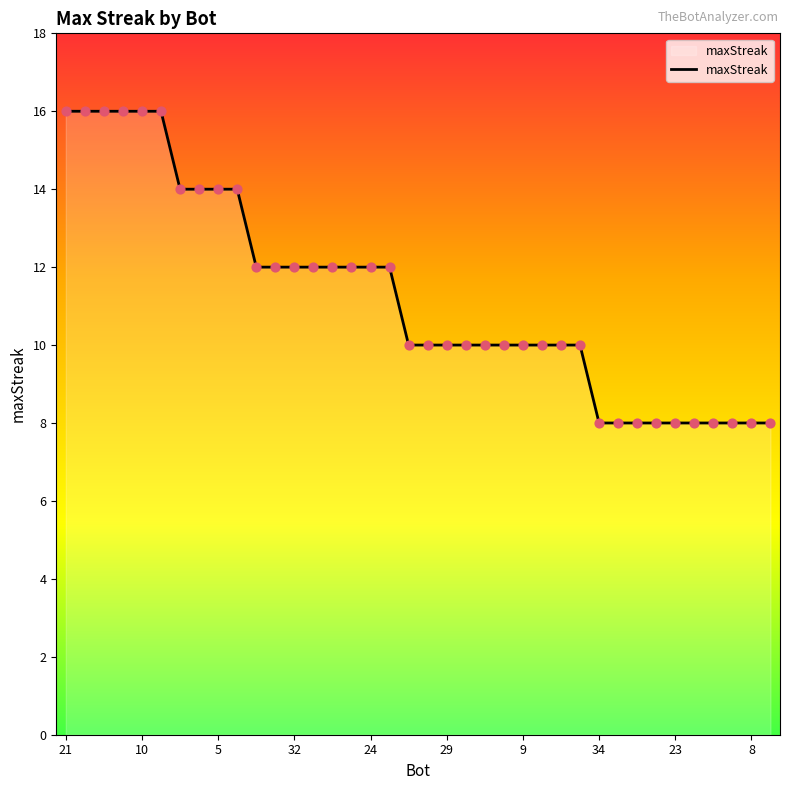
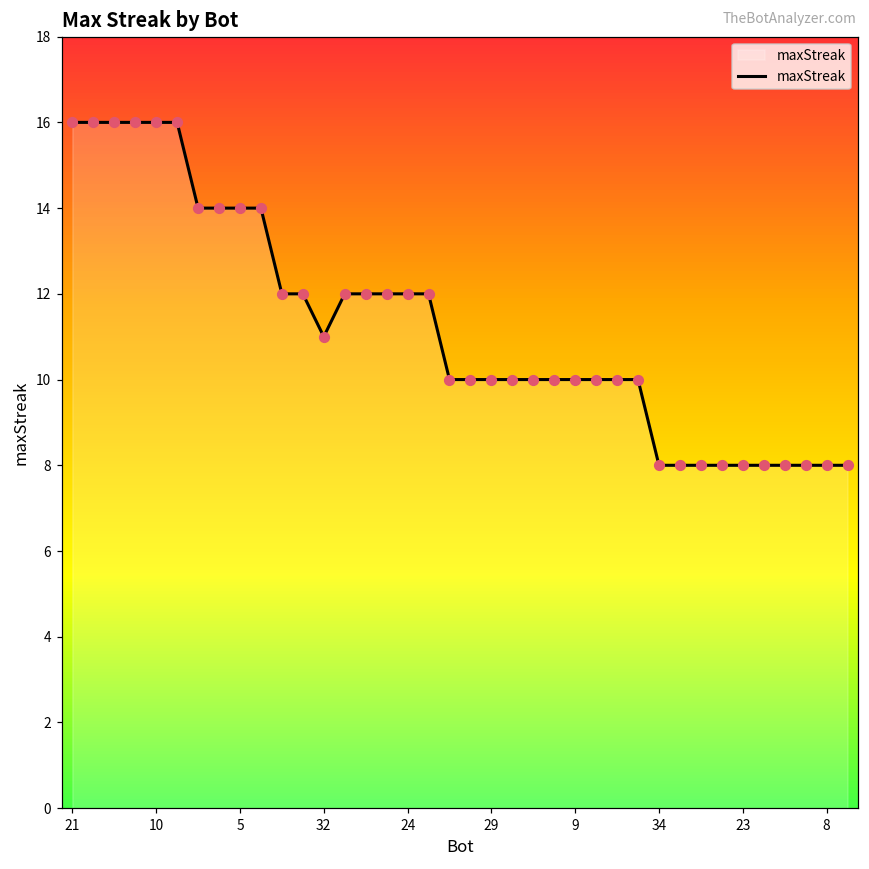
32: 12 -> 11
